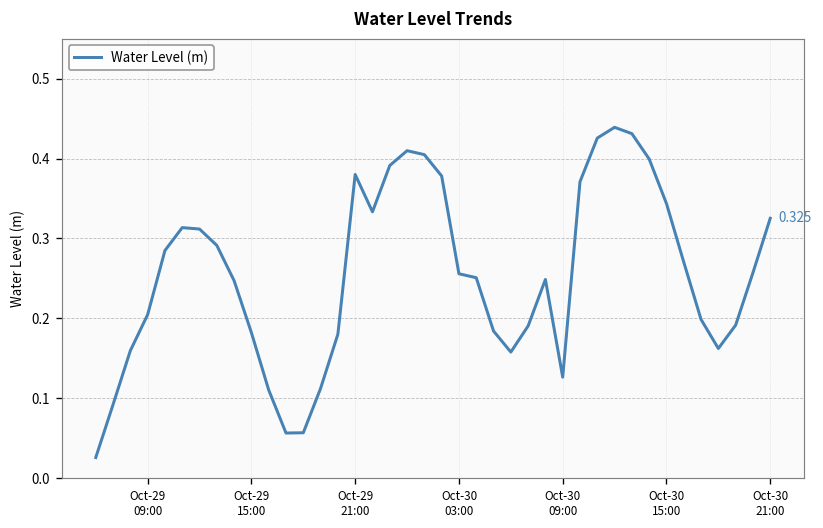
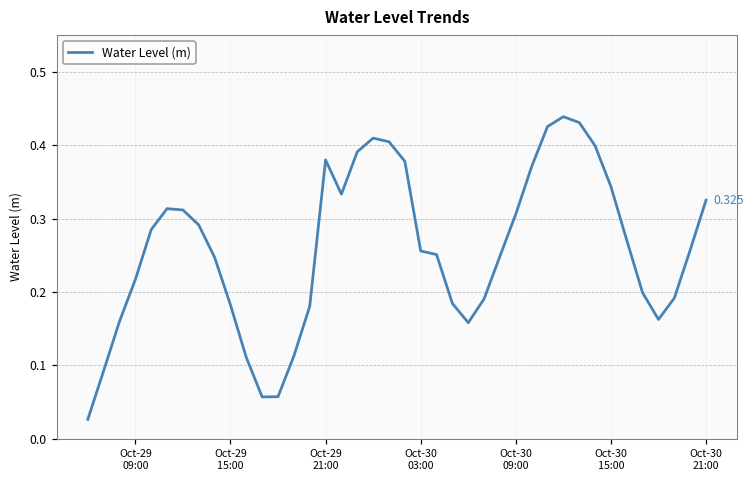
Oct-29 09:00: 0.20 -> 0.22
Oct-30 09:00: 0.13 -> 0.31
